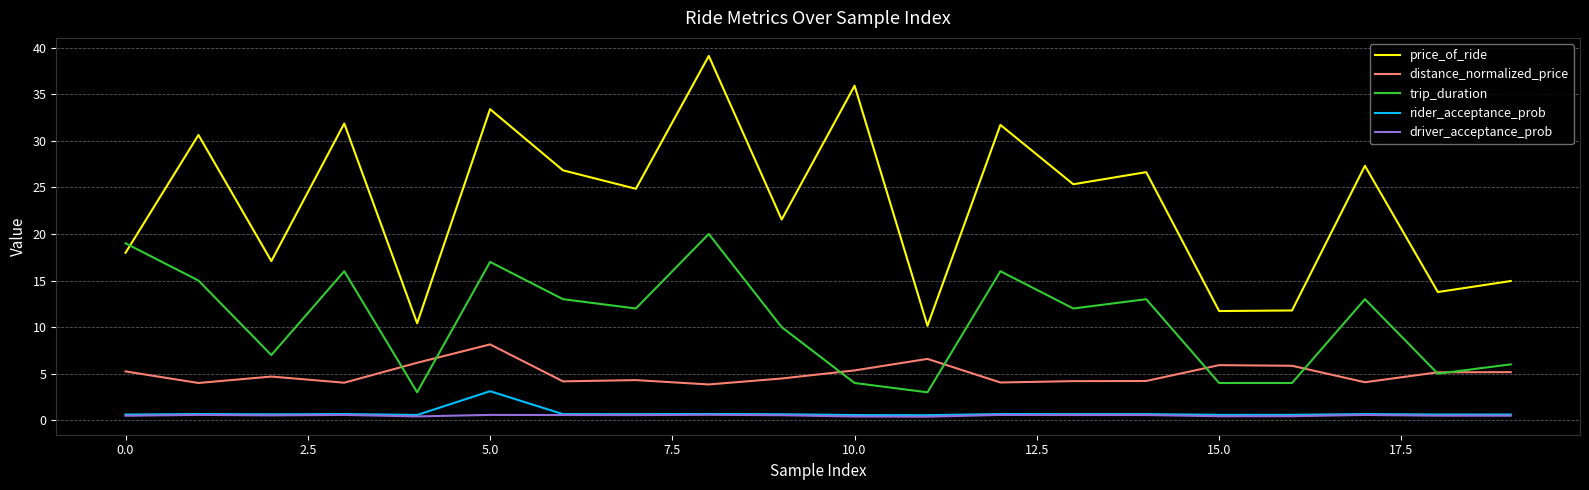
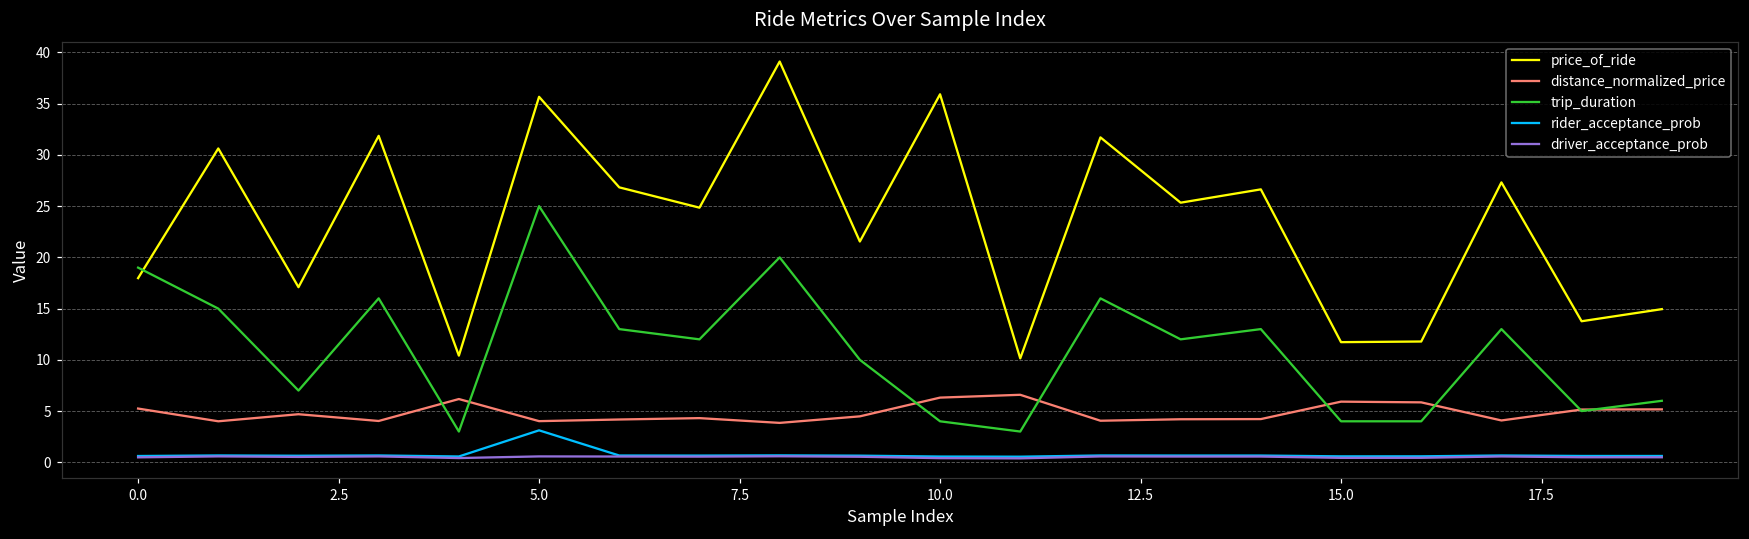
price_of_ride, 5.0: 33 -> 36
distance_normalized_price, 5.0: 8 -> 4
trip_duration, 5.0: 17 -> 25
distance_normalized_price, 10.0: 5 -> 6
